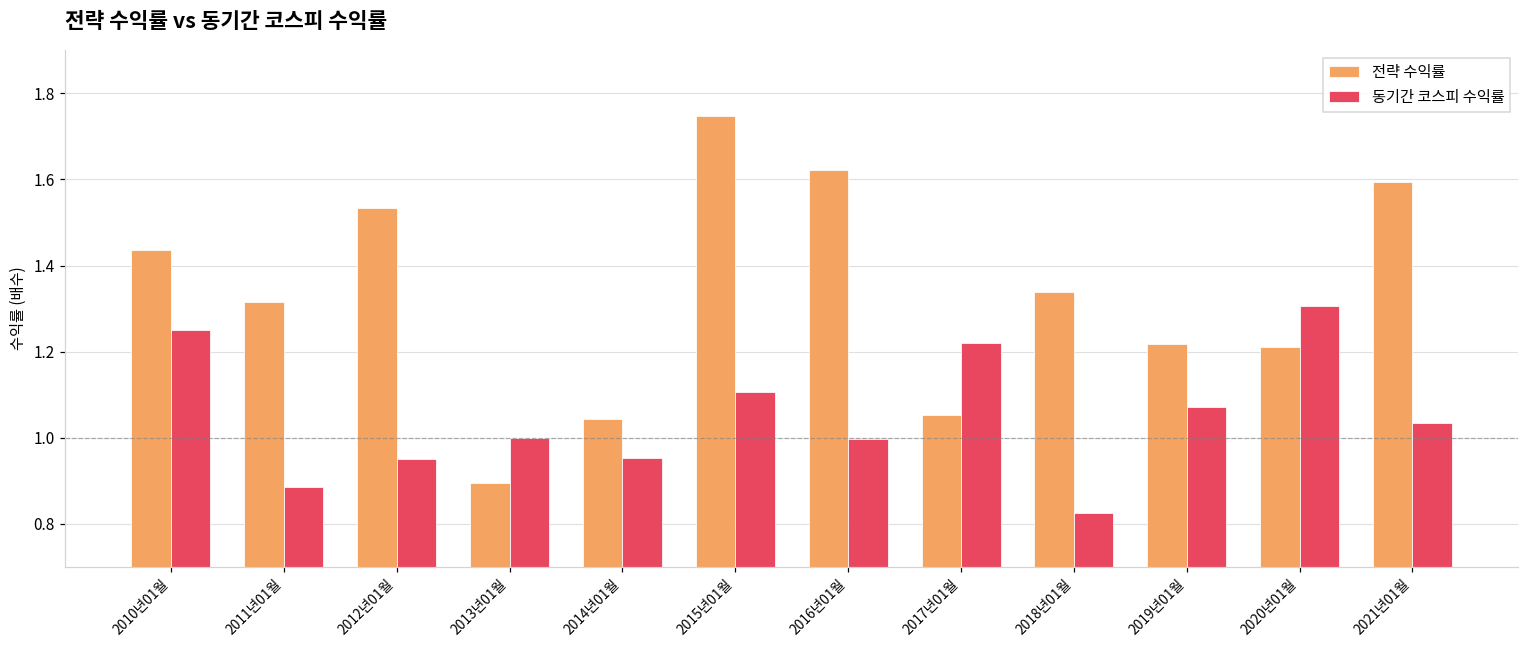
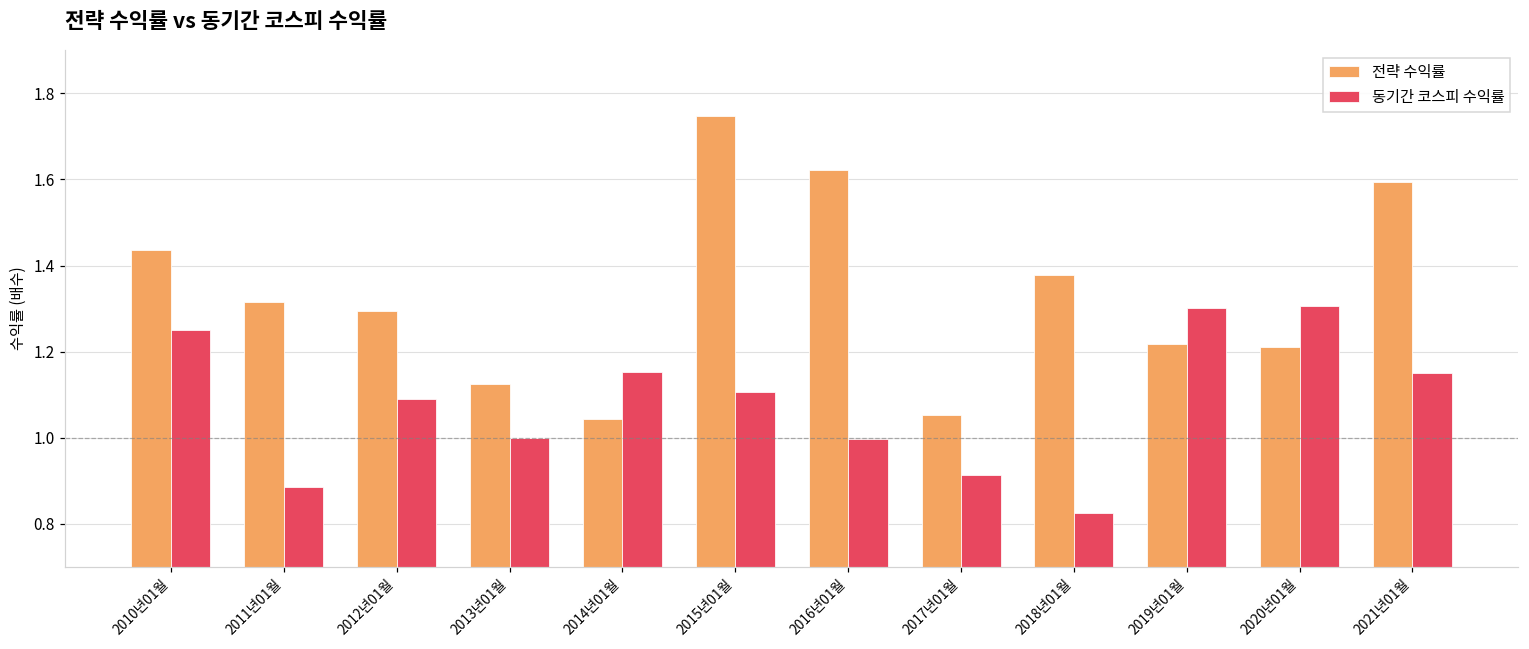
전략 수익률, 2012년01월: 1.53 -> 1.29
동기간 코스피 수익률, 2012년01월: 0.95 -> 1.09
전략 수익률, 2013년01월: 0.89 -> 1.12
동기간 코스피 수익률, 2014년01월: 0.95 -> 1.15
동기간 코스피 수익률, 2017년01월: 1.22 -> 0.91
전략 수익률, 2018년01월: 1.34 -> 1.38
동기간 코스피 수익률, 2019년01월: 1.07 -> 1.30
동기간 코스피 수익률, 2021년01월: 1.03 -> 1.15
